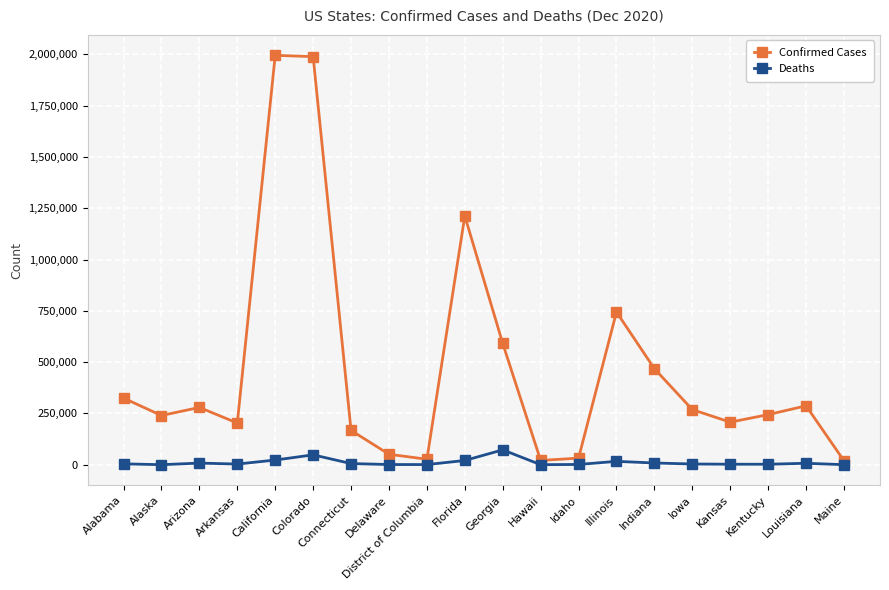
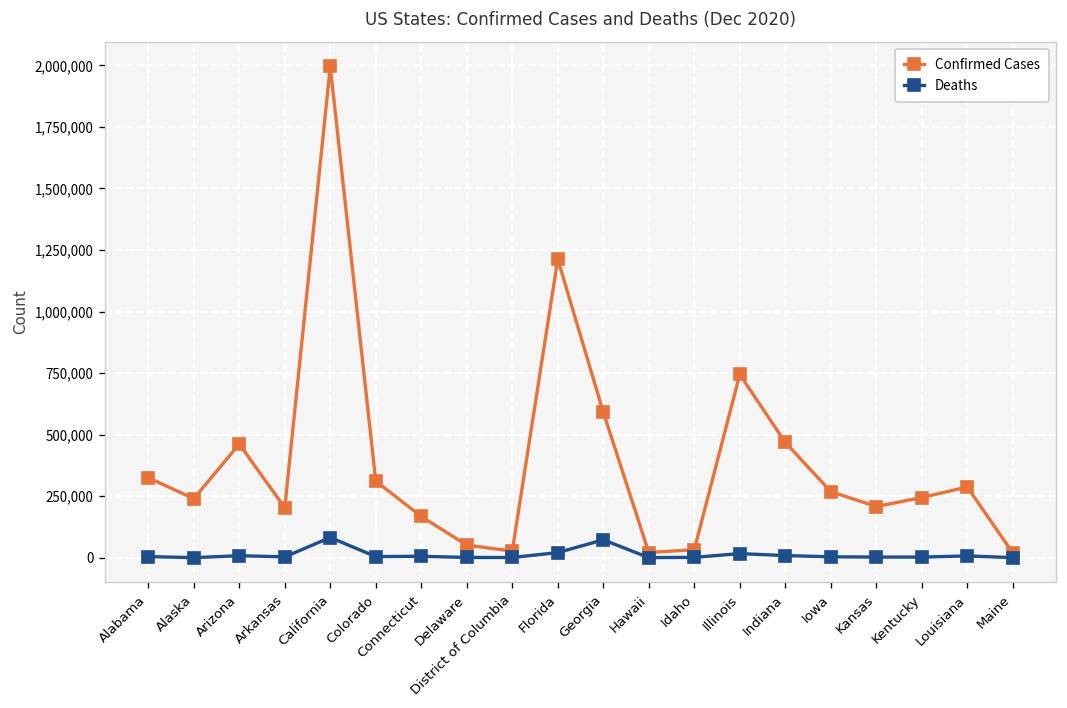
Confirmed Cases, Arizona: 280,000 -> 460,000
Deaths, California: 20,000 -> 80,000
Confirmed Cases, Colorado: 1,990,000 -> 310,000
Deaths, Colorado: 50,000 -> 0
